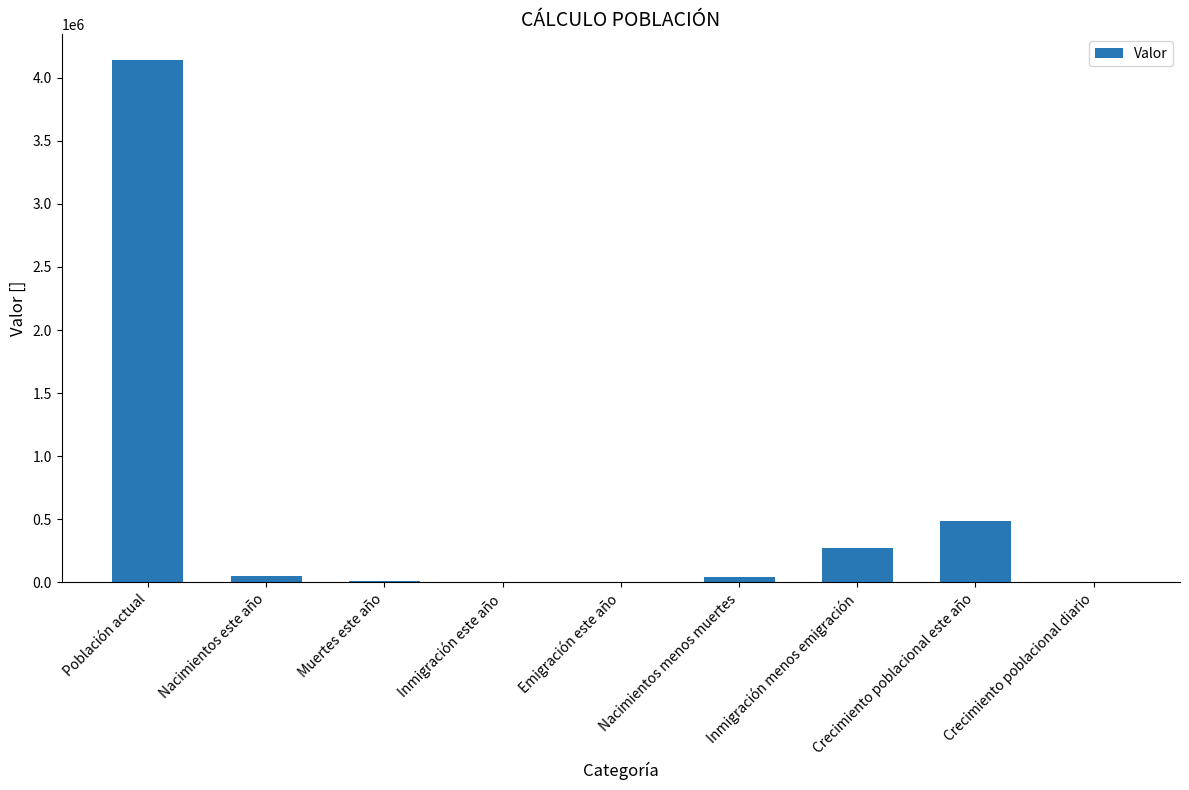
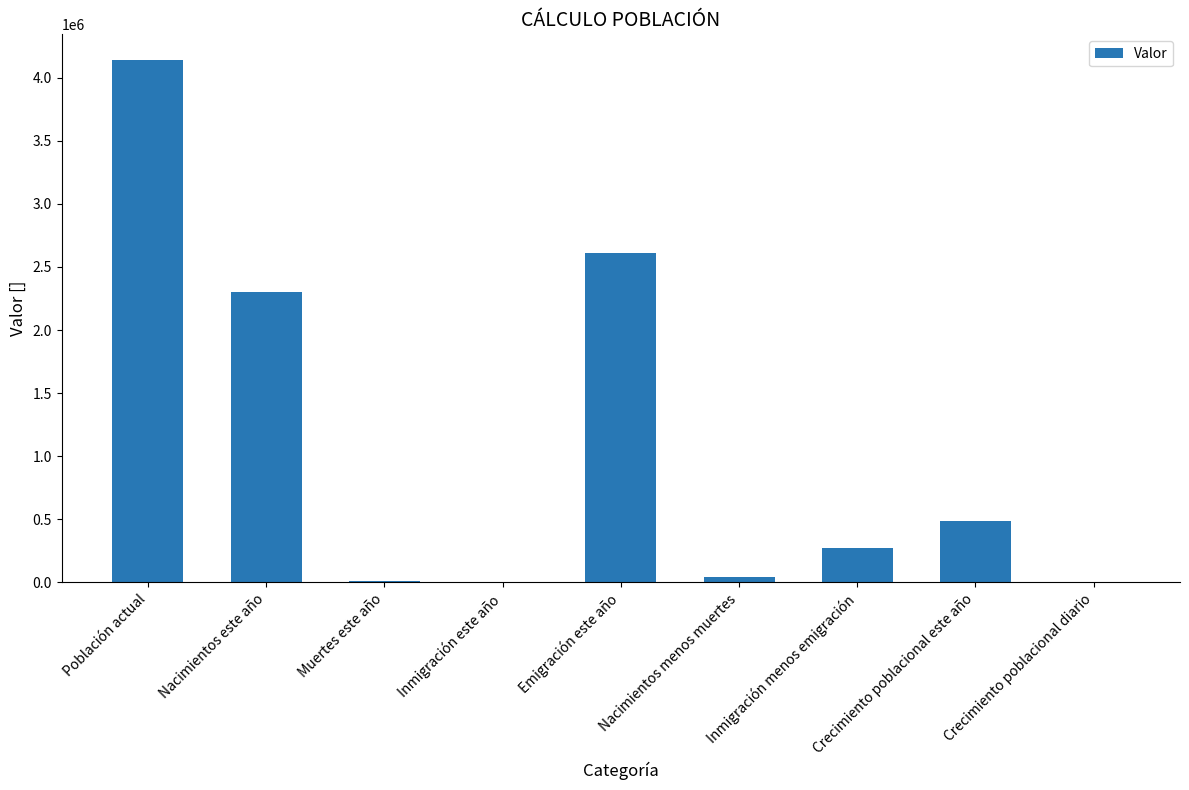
Nacimientos este año: 50000 -> 2300000
Emigración este año: 0 -> 2610000
